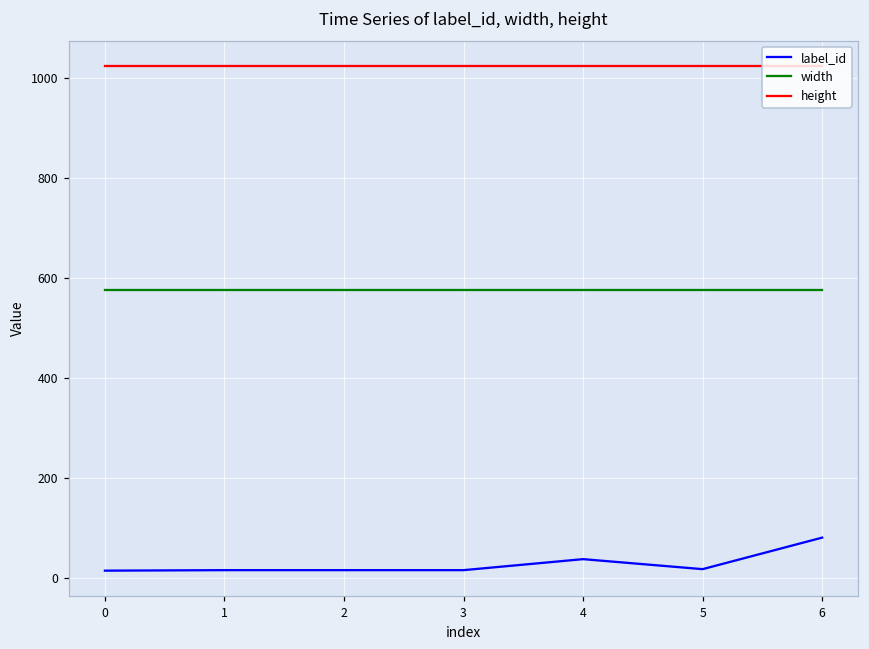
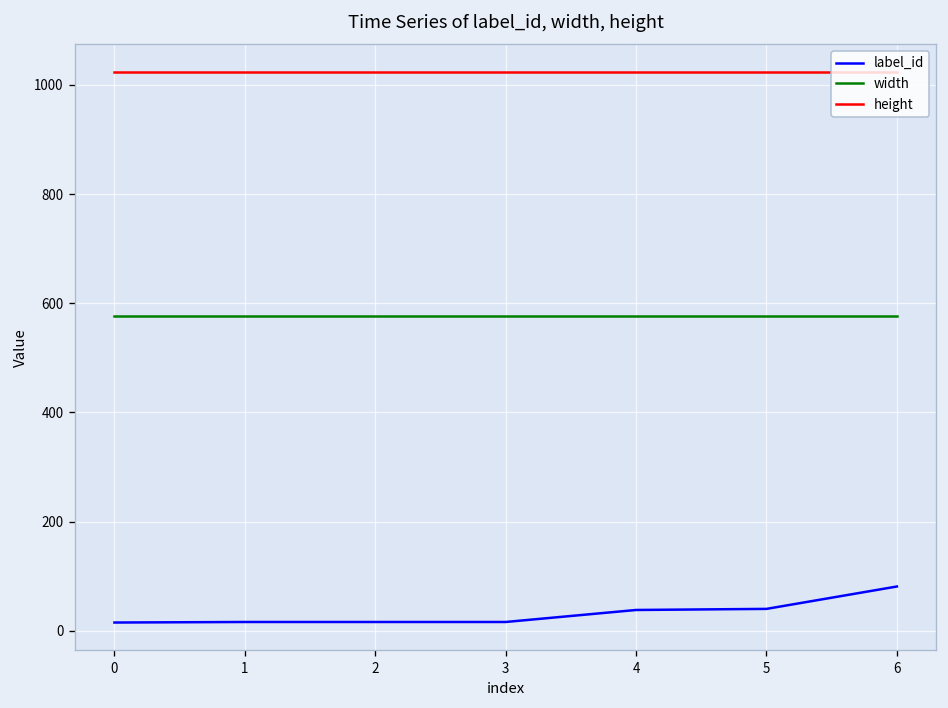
label_id, 5: 20 -> 40
